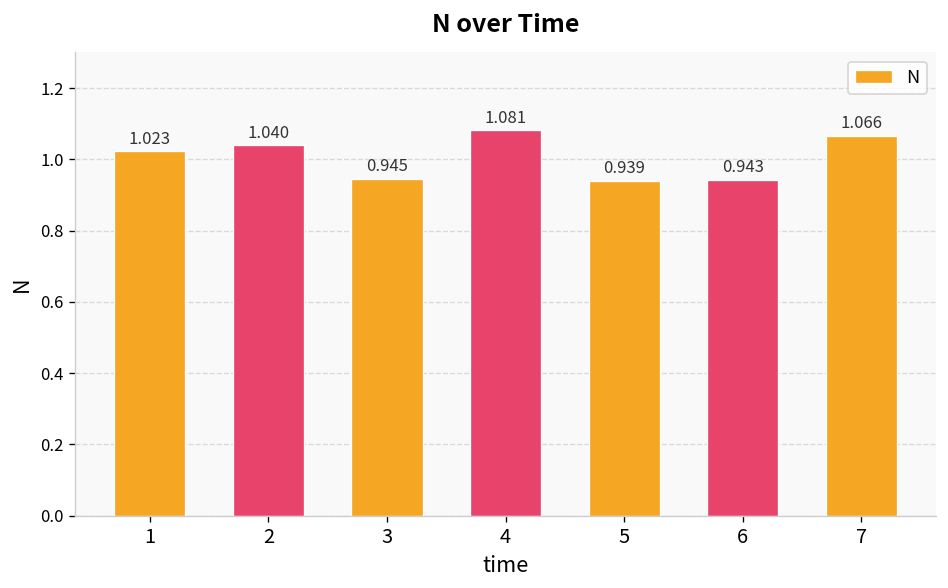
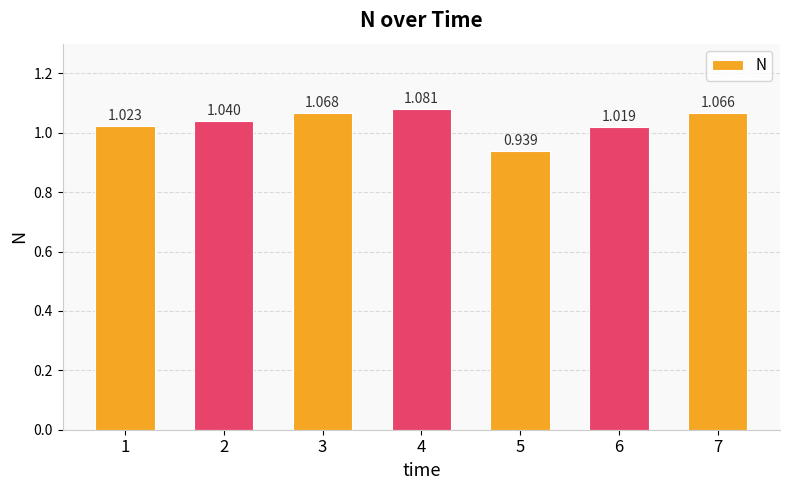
3: 0.945 -> 1.068
6: 0.943 -> 1.019
